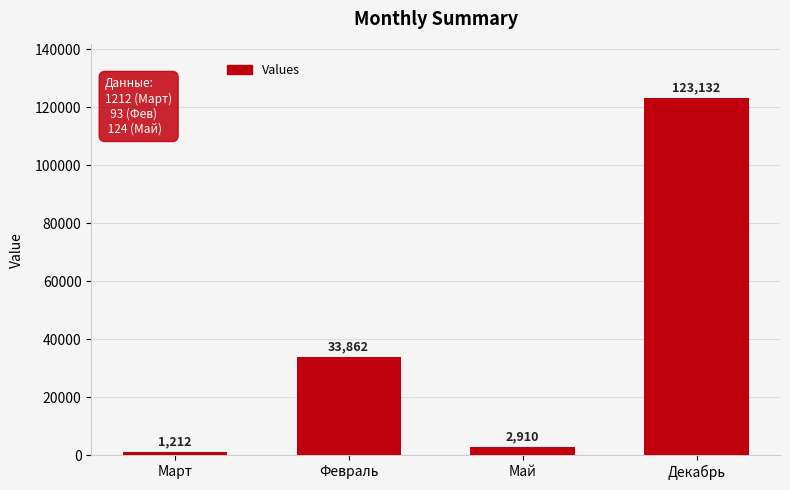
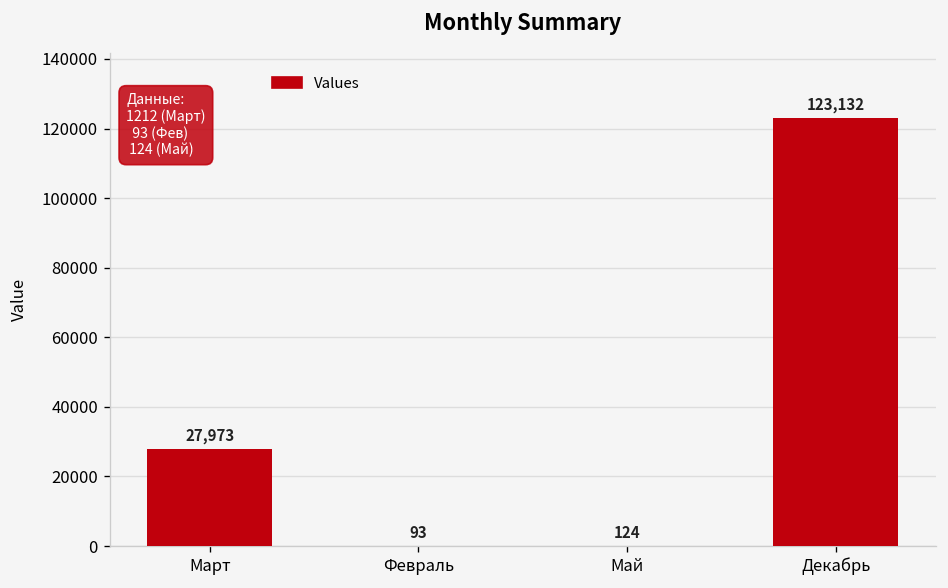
Март: 1,212 -> 27,973
Февраль: 33,862 -> 93
Май: 2,910 -> 124
